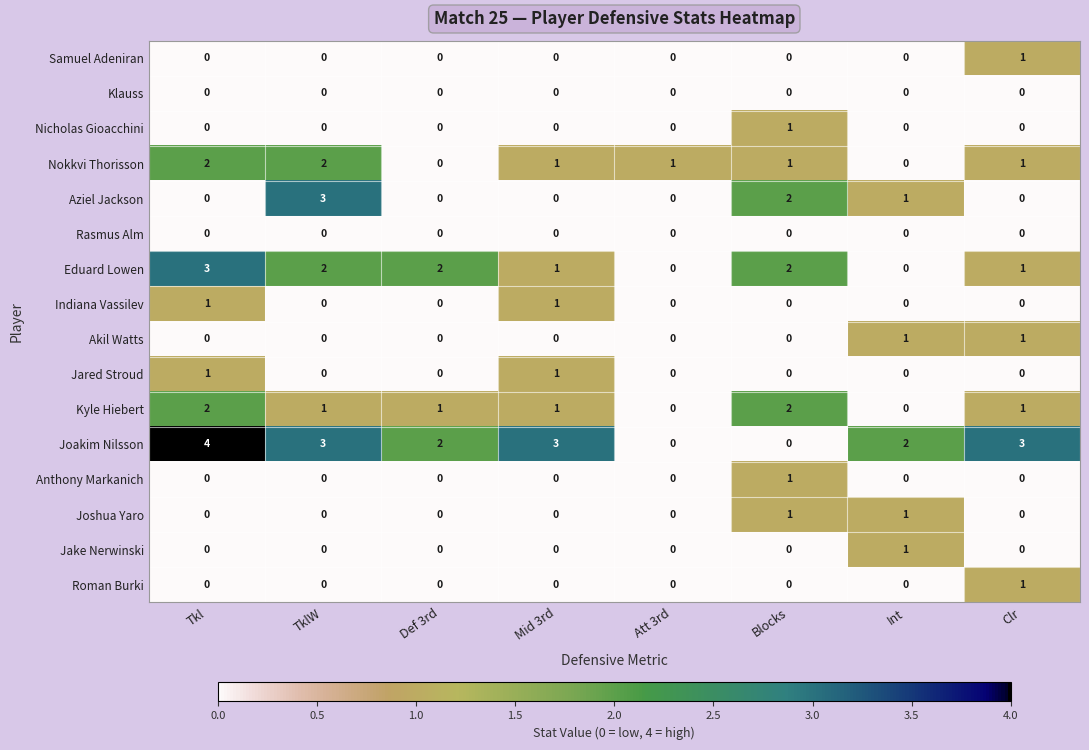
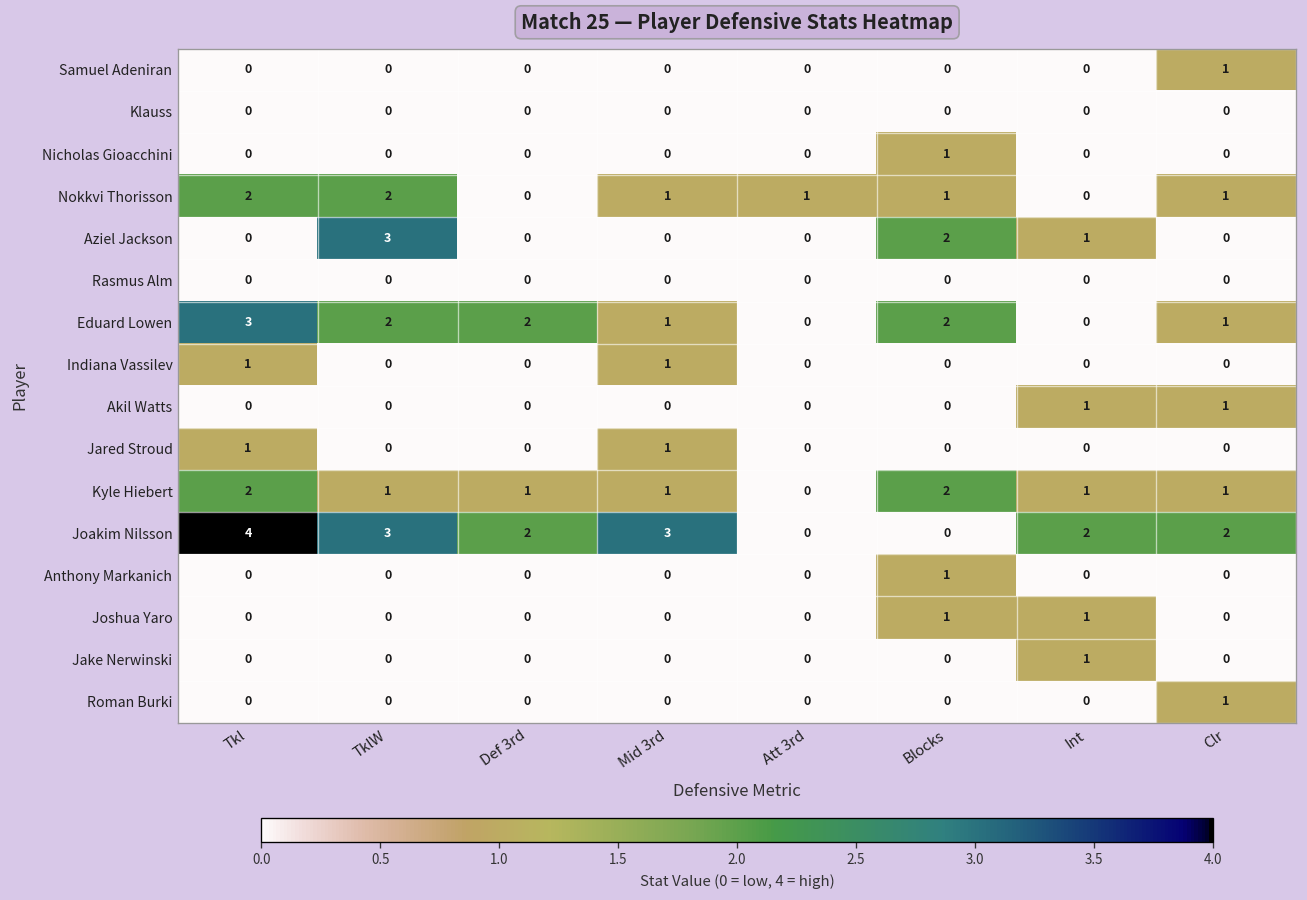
Kyle Hiebert, Int: 0 -> 1
Joakim Nilsson, Clr: 3 -> 2
